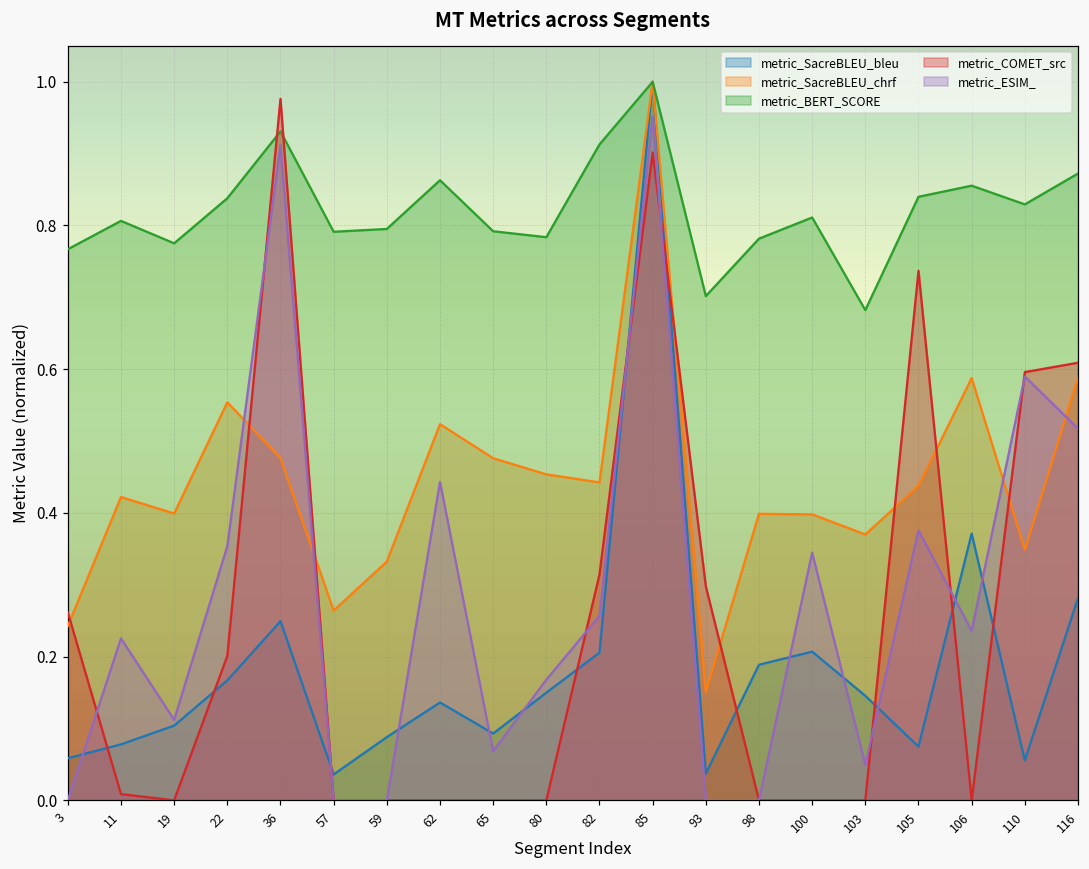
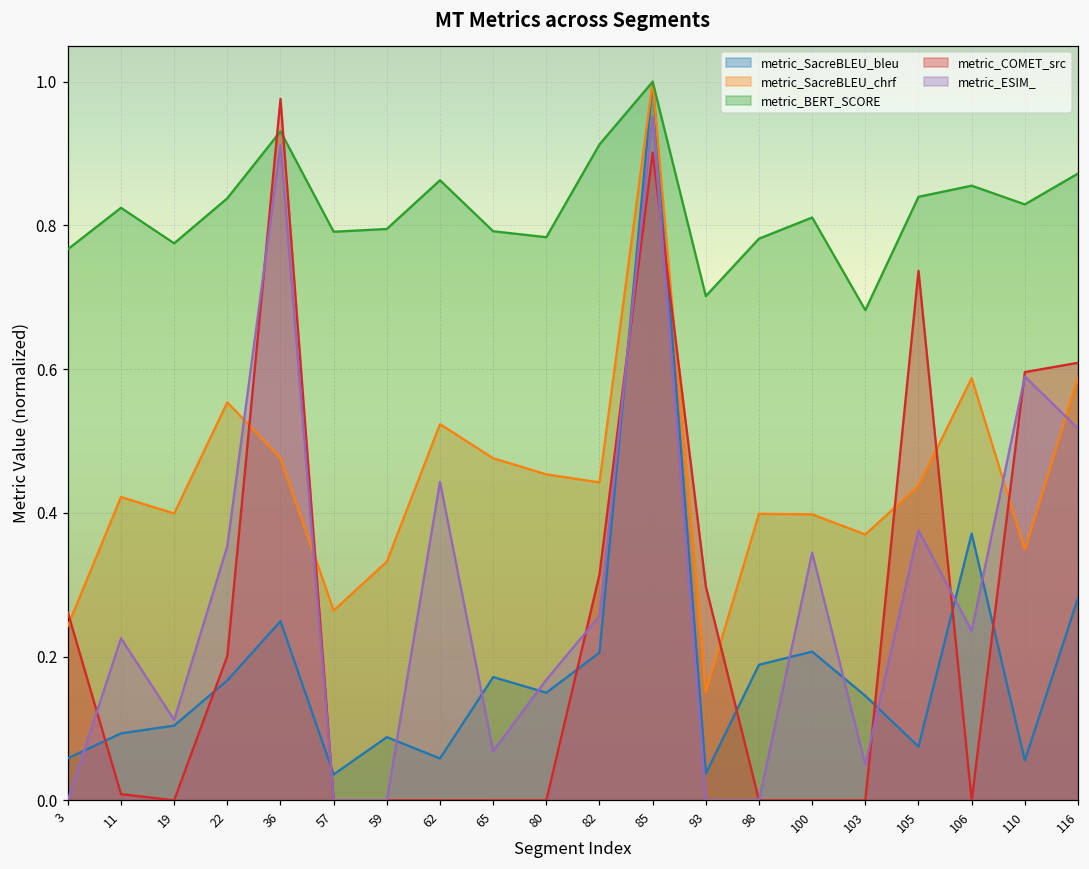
metric_SacreBLEU_bleu, 11: 0.08 -> 0.09
metric_BERT_SCORE, 11: 0.81 -> 0.82
metric_SacreBLEU_bleu, 62: 0.14 -> 0.06
metric_SacreBLEU_bleu, 65: 0.09 -> 0.17
